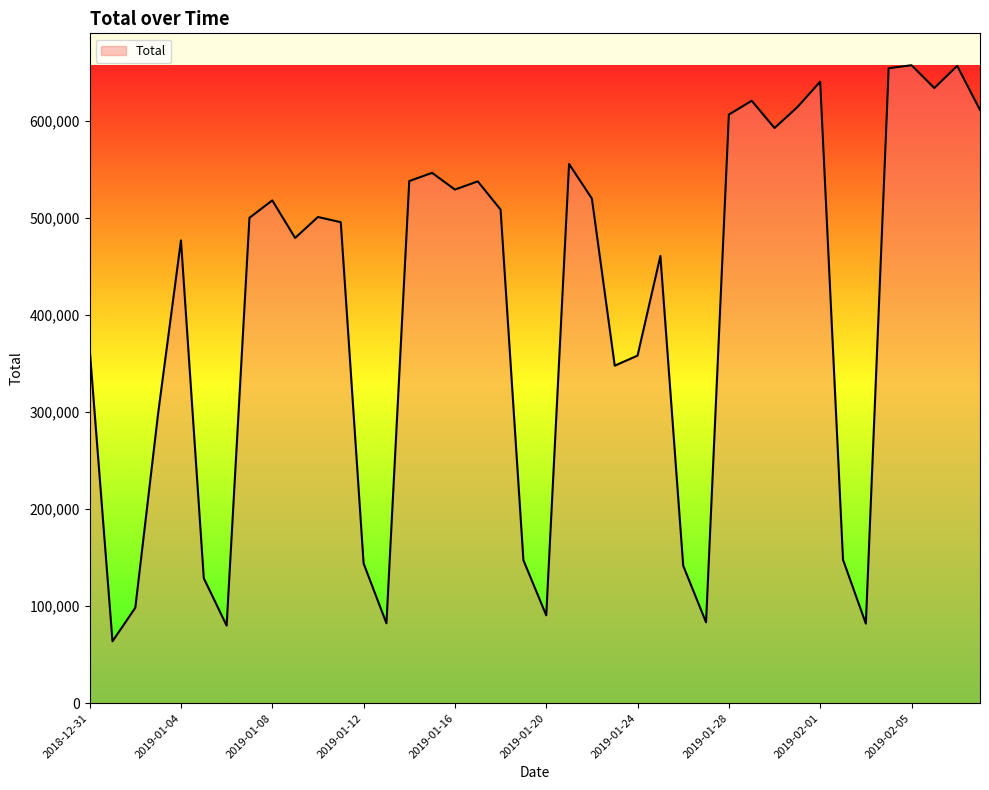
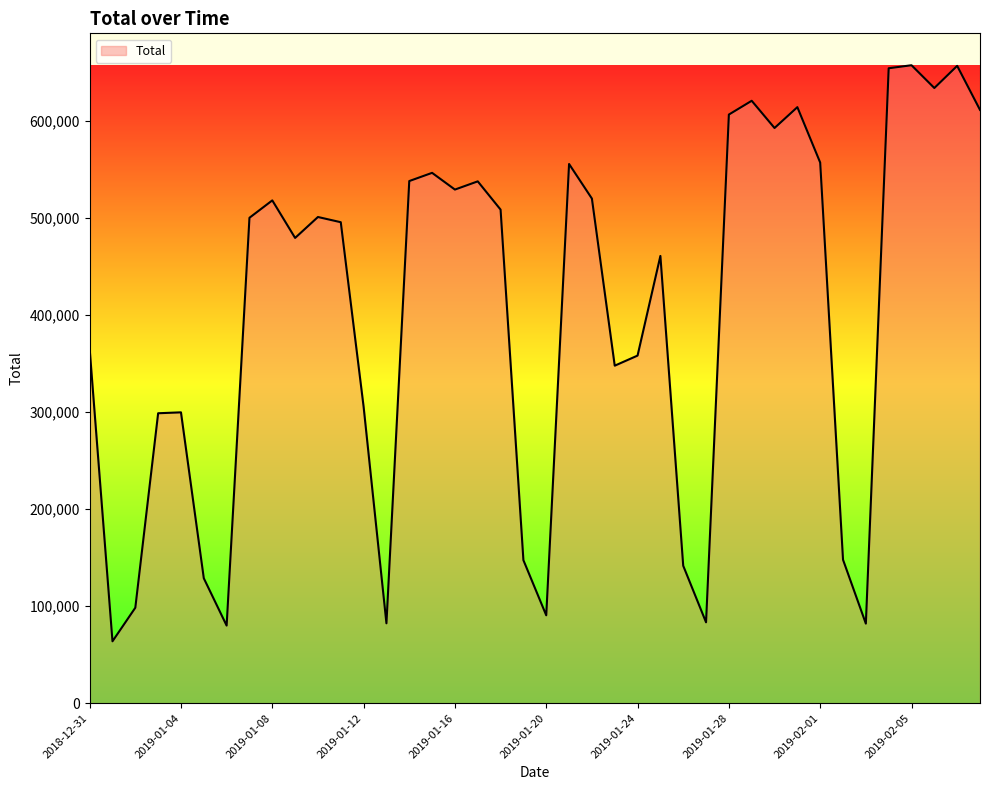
2019-01-04: 480,000 -> 300,000
2019-01-12: 140,000 -> 310,000
2019-02-01: 640,000 -> 560,000
